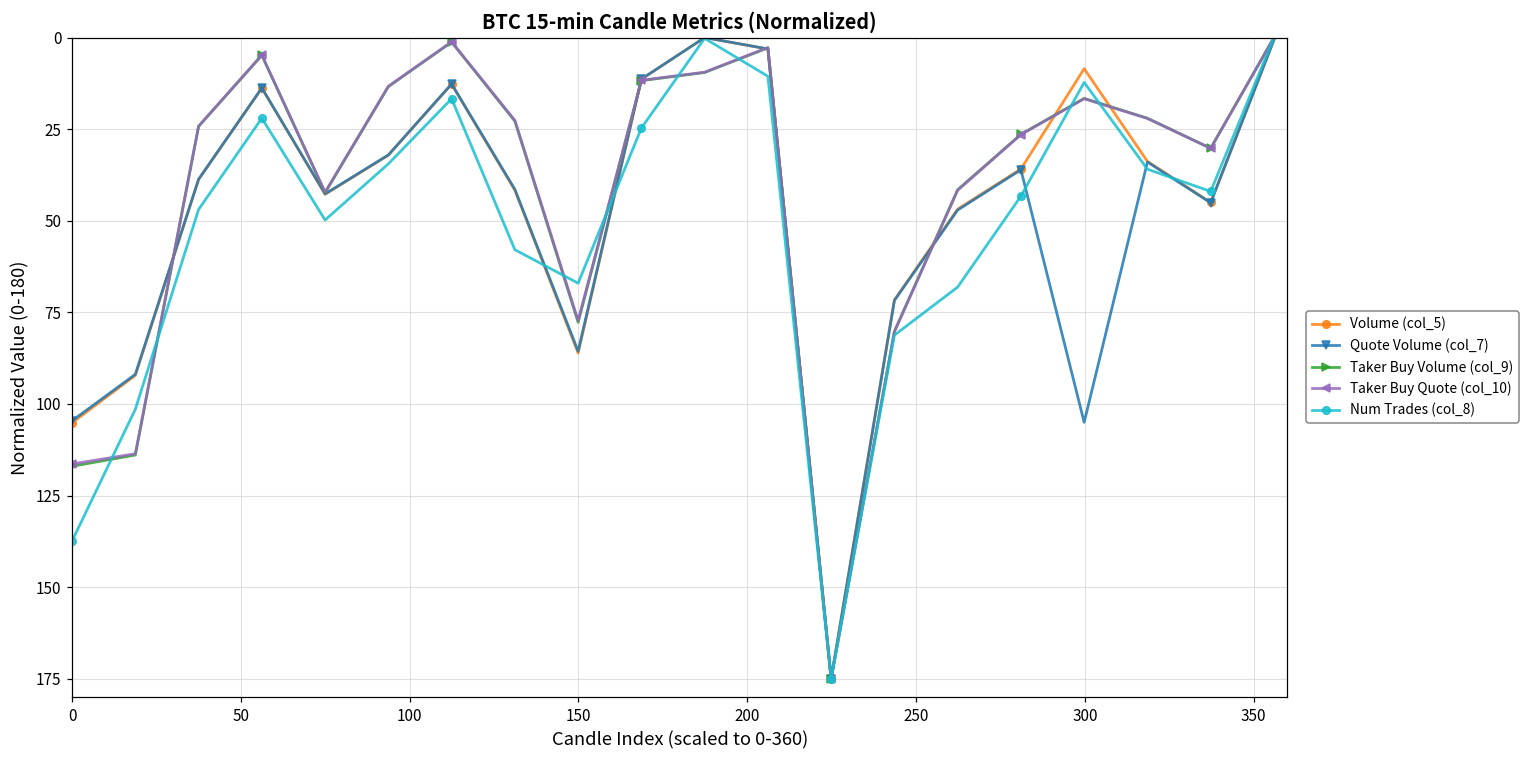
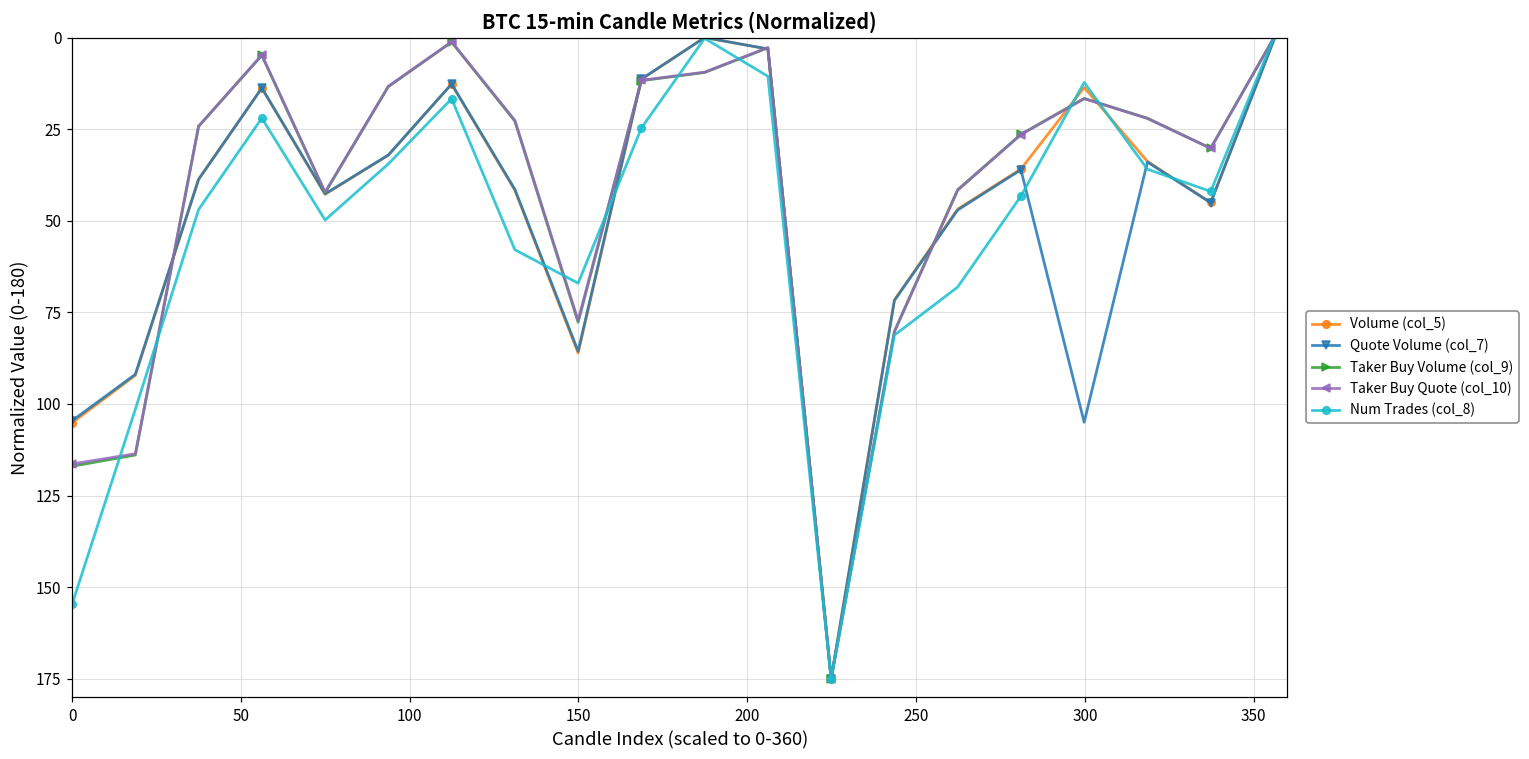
Num Trades (col_8), 0: 137 -> 155
Volume (col_5), 300: 8 -> 14
